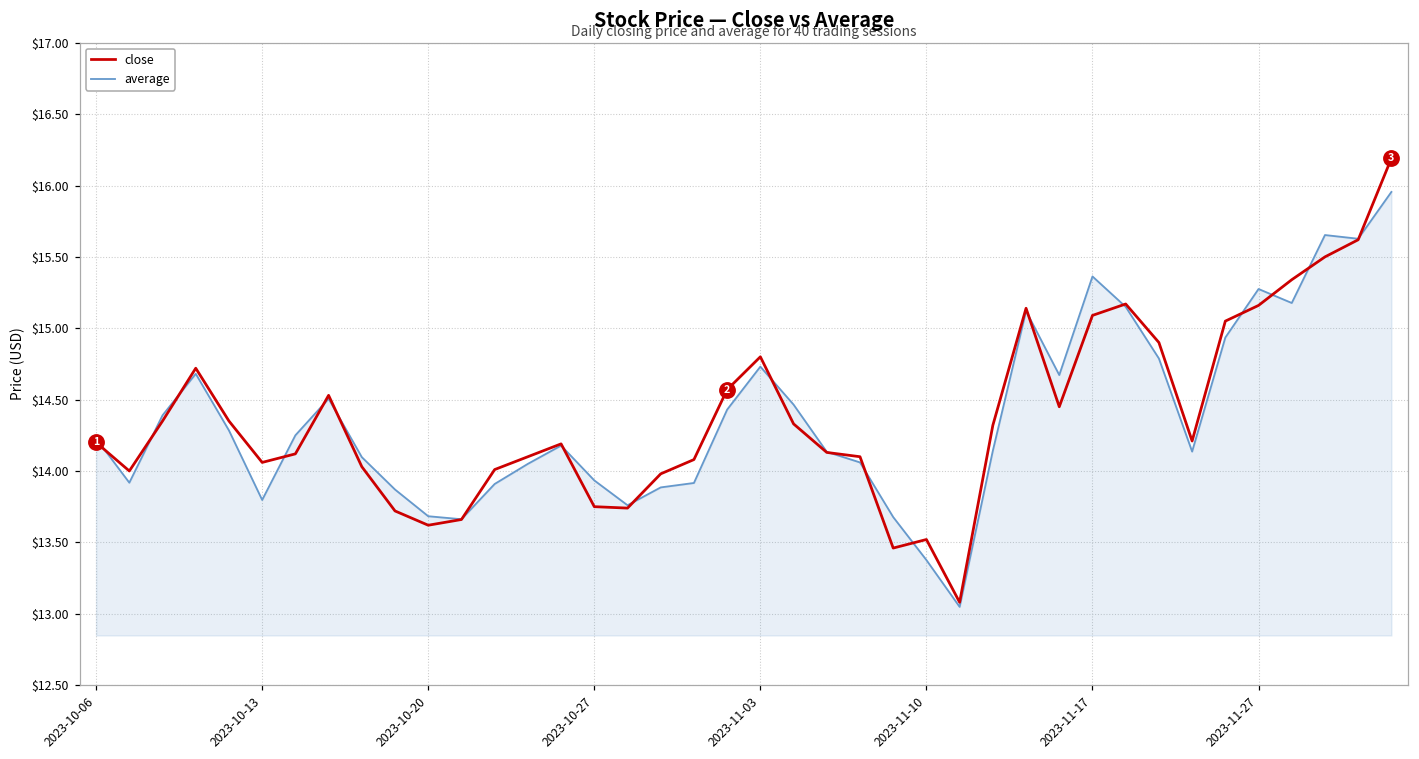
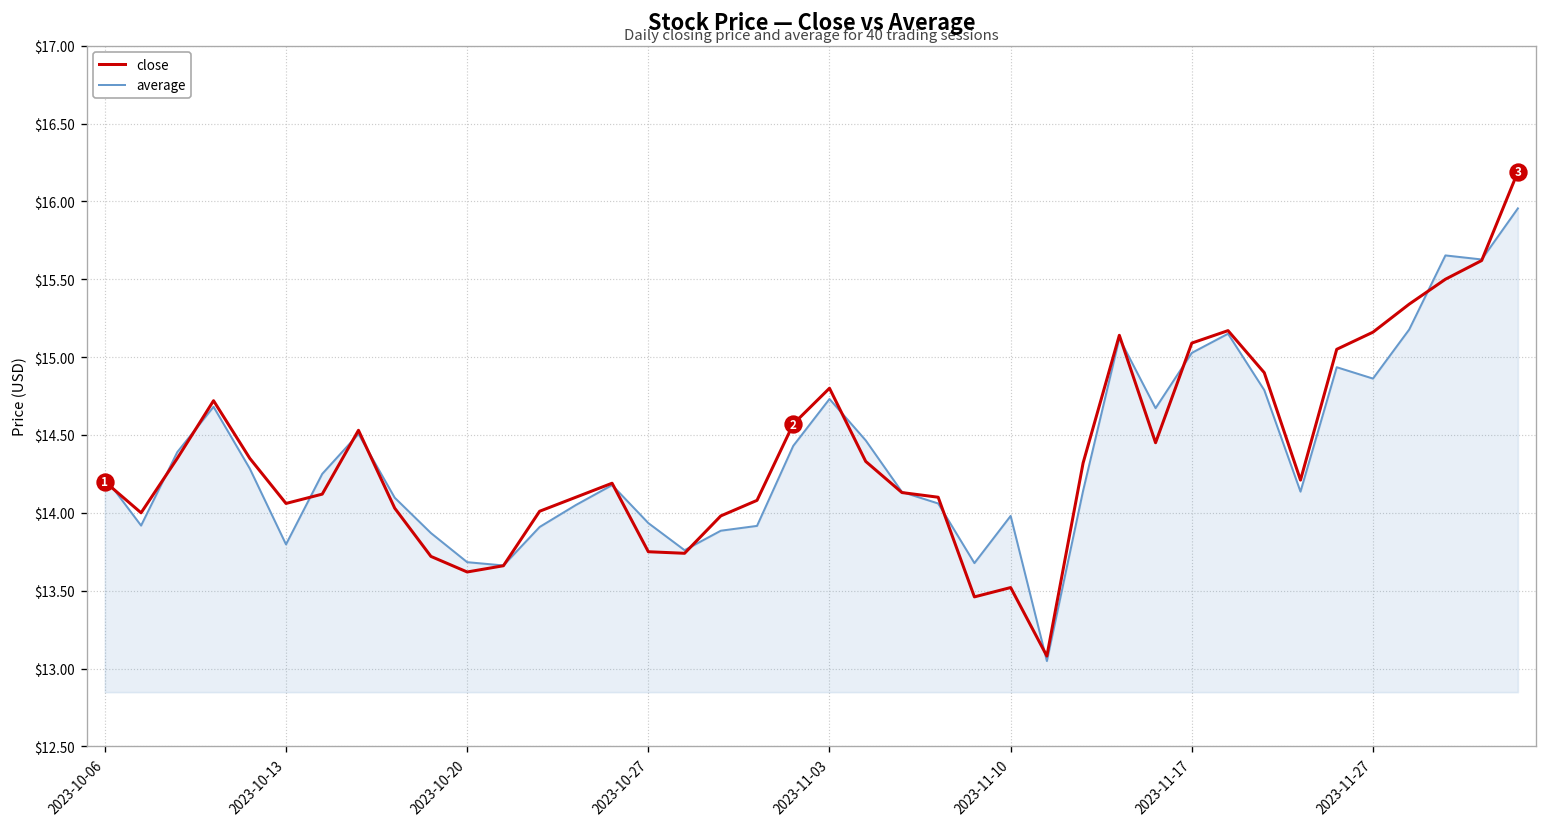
average, 2023-11-10: $13.38 -> $13.98
average, 2023-11-17: $15.36 -> $15.03
average, 2023-11-27: $15.28 -> $14.86
